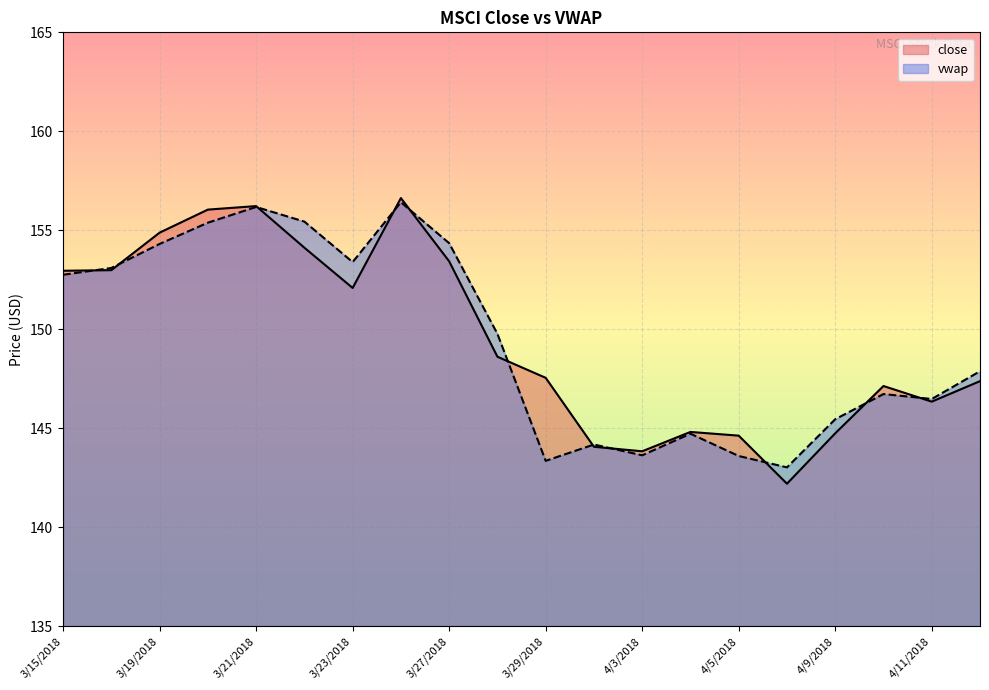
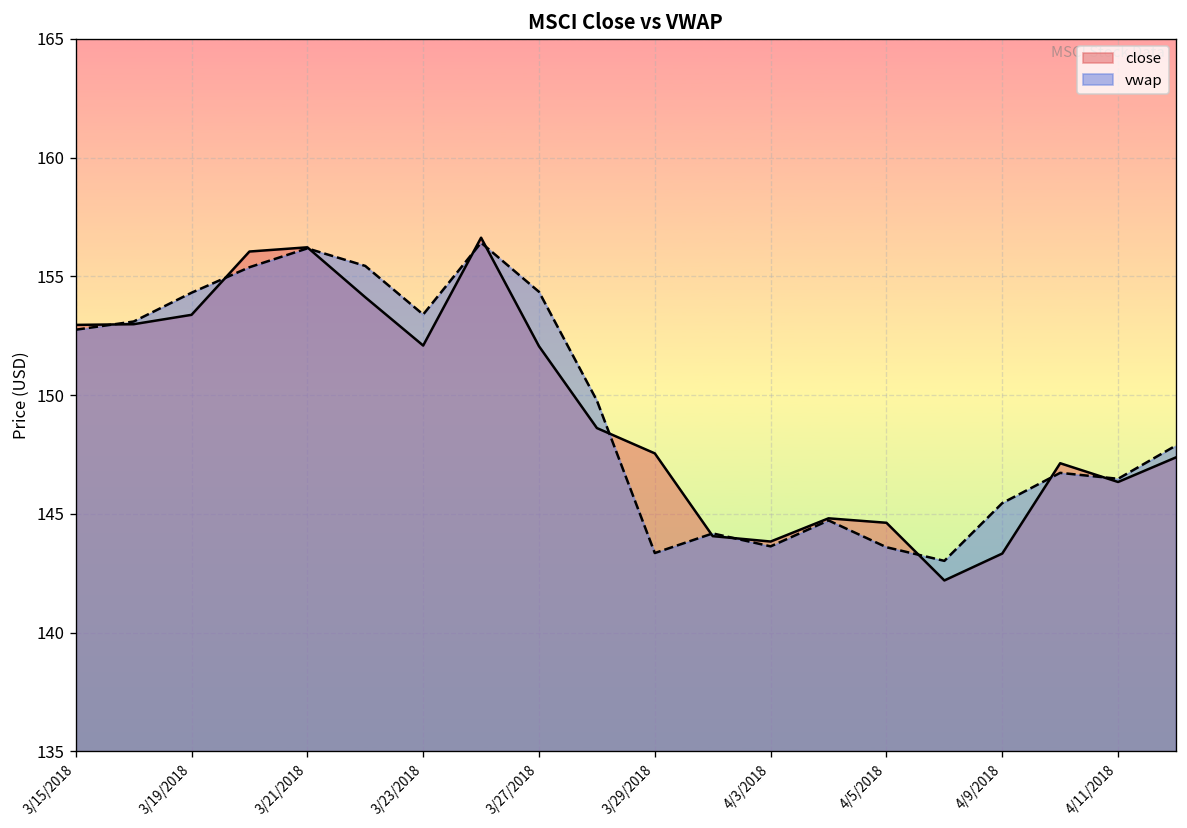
close, 3/19/2018: 154.9 -> 153.4
close, 3/27/2018: 153.4 -> 152.1
close, 4/9/2018: 144.7 -> 143.3
